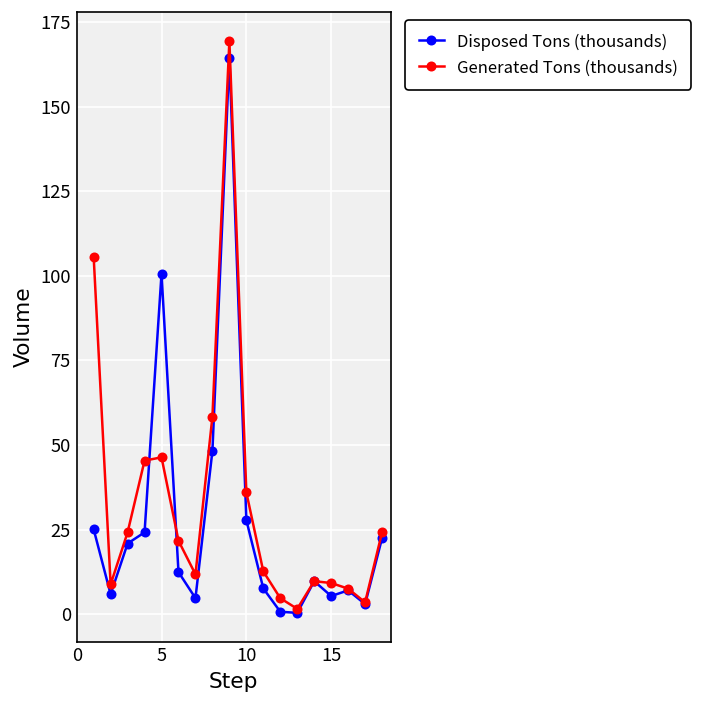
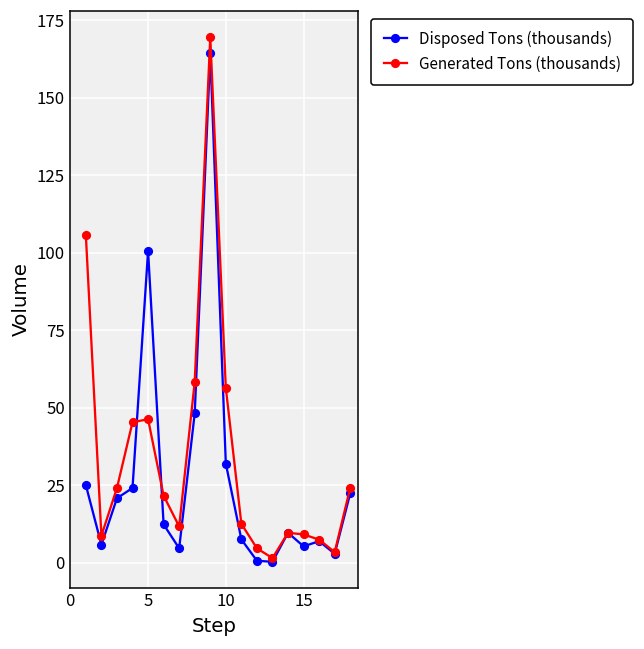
Disposed Tons (thousands), 10: 28 -> 32
Generated Tons (thousands), 10: 36 -> 56
